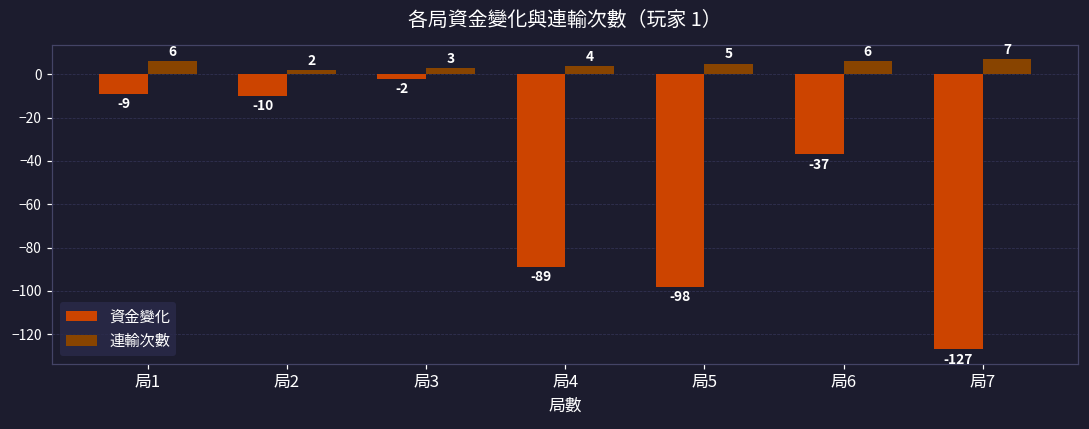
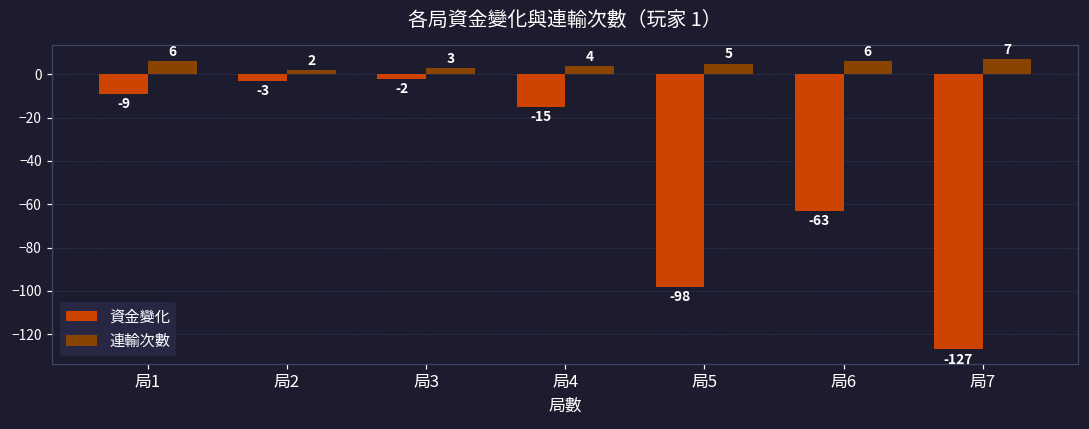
資金變化, 局2: -10 -> -3
資金變化, 局4: -89 -> -15
資金變化, 局6: -37 -> -63
